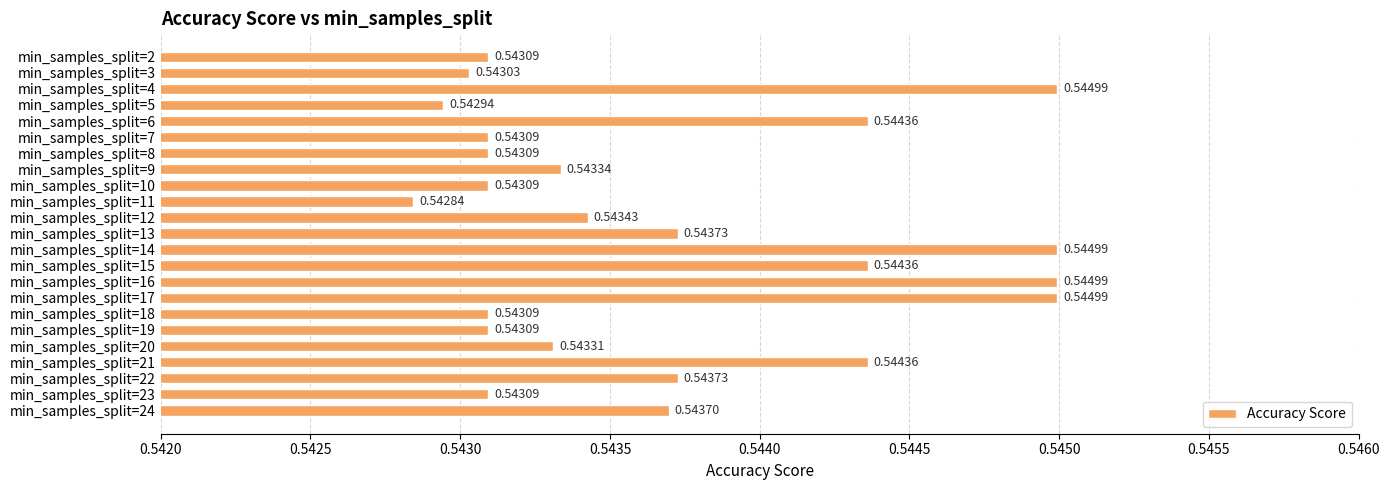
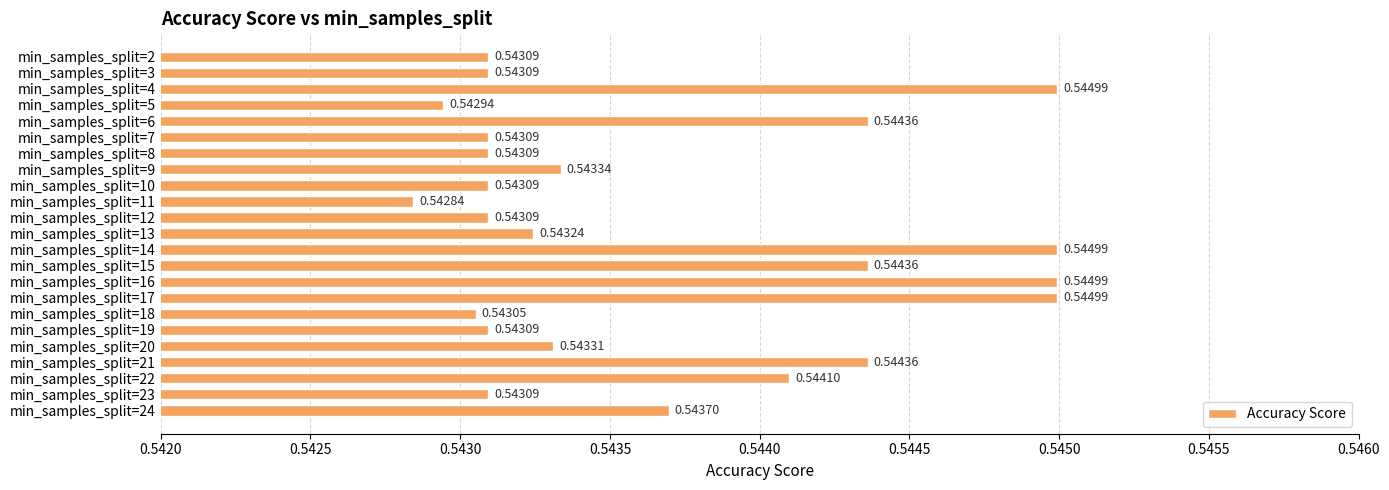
min_samples_split=3: 0.54303 -> 0.54309
min_samples_split=12: 0.54343 -> 0.54309
min_samples_split=13: 0.54373 -> 0.54324
min_samples_split=18: 0.54309 -> 0.54305
min_samples_split=22: 0.54373 -> 0.54410
